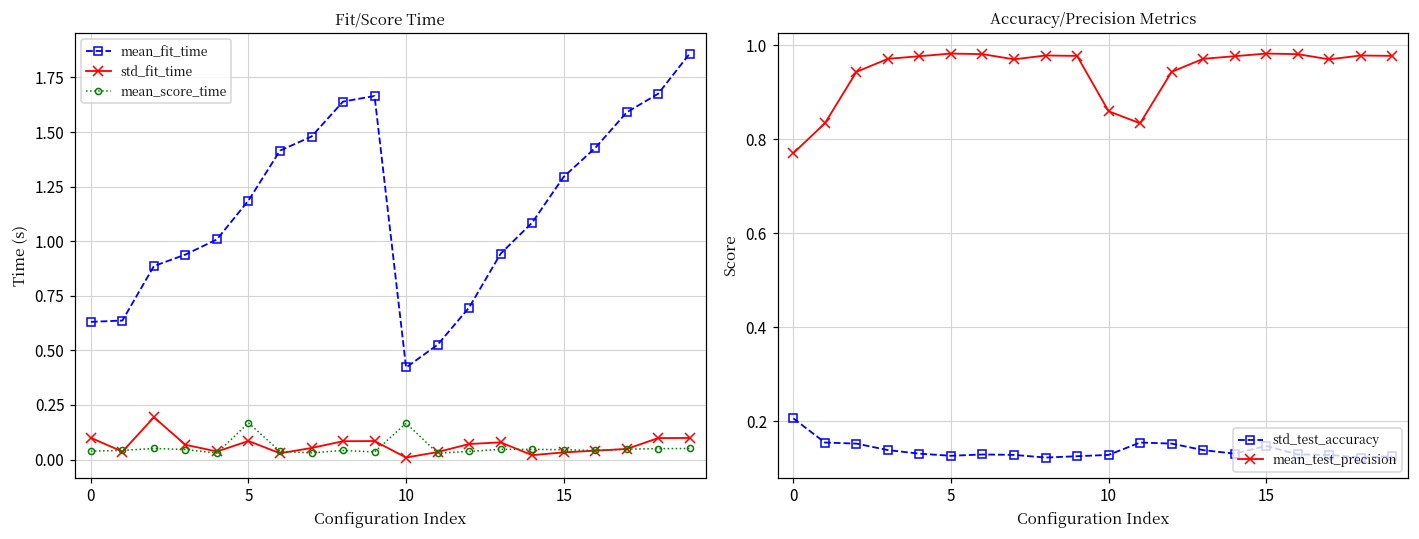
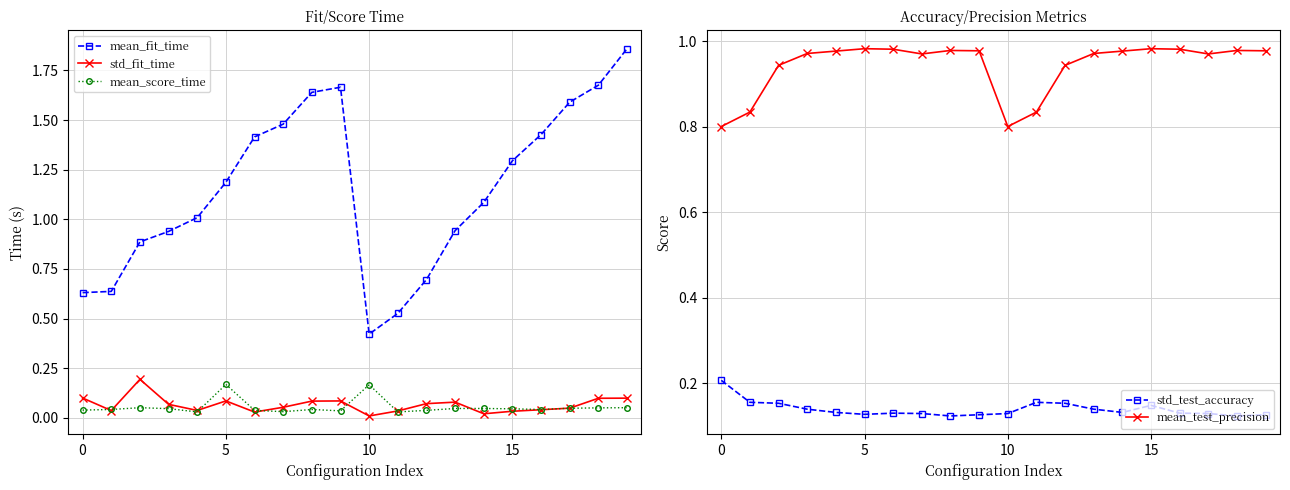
Accuracy/Precision Metrics, mean_test_precision, 0: 0.77 -> 0.80
Accuracy/Precision Metrics, mean_test_precision, 10: 0.86 -> 0.80
